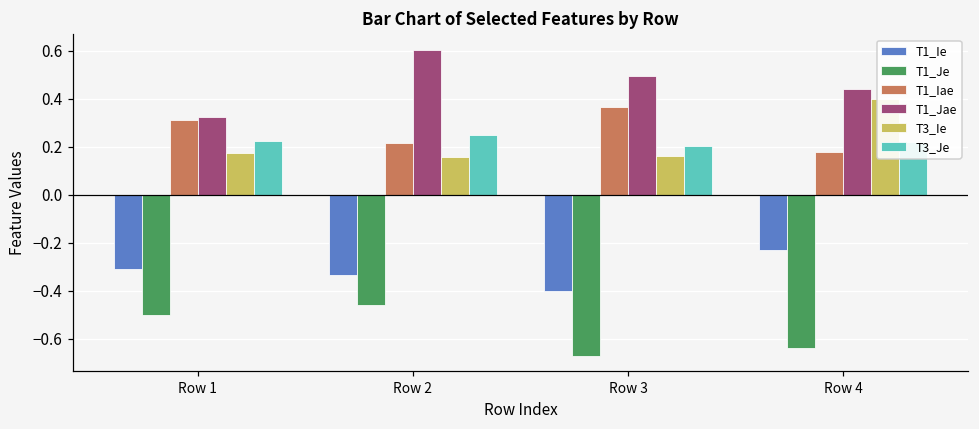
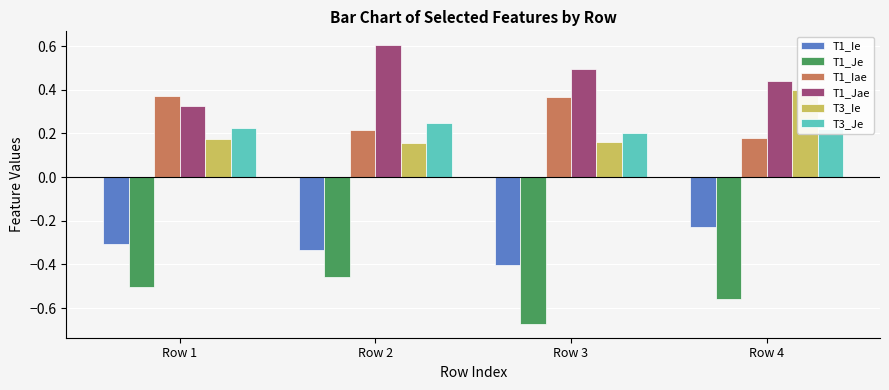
T1_Iae, Row 1: 0.31 -> 0.37
T1_Je, Row 4: -0.64 -> -0.56
